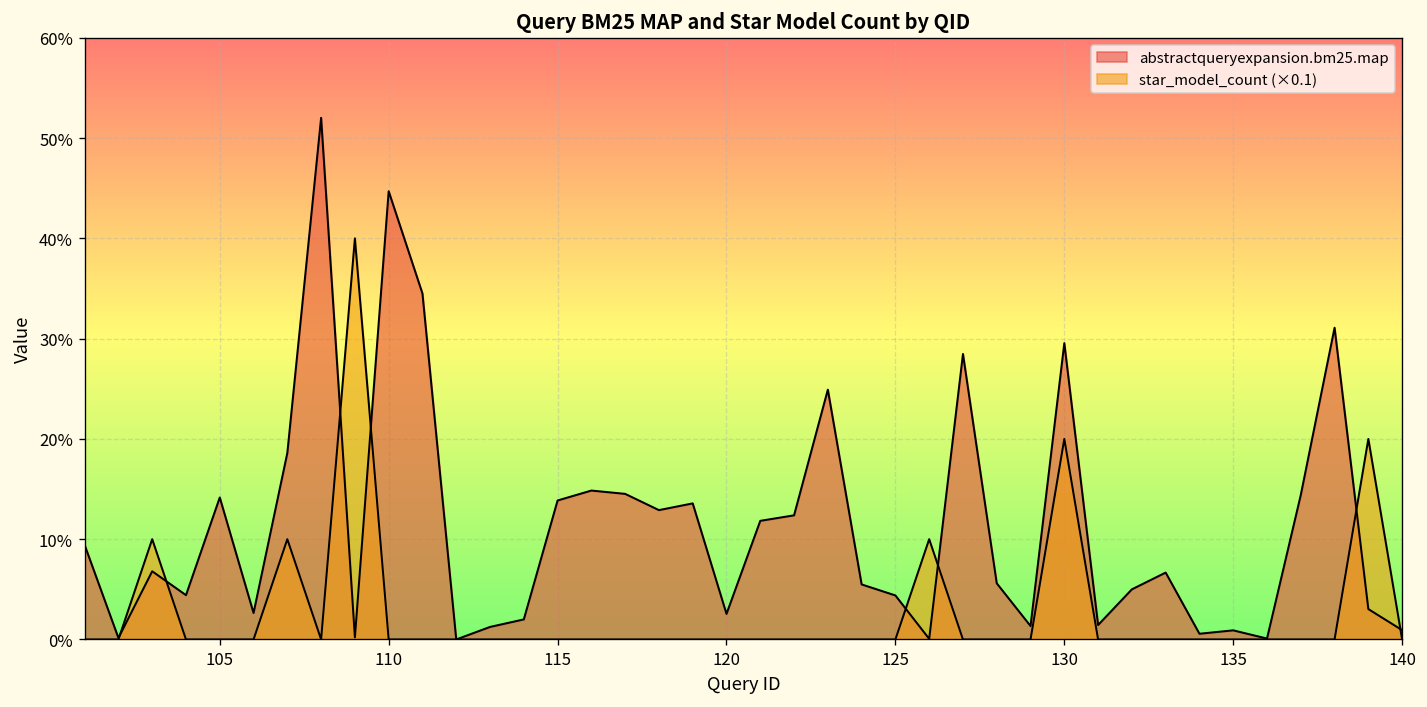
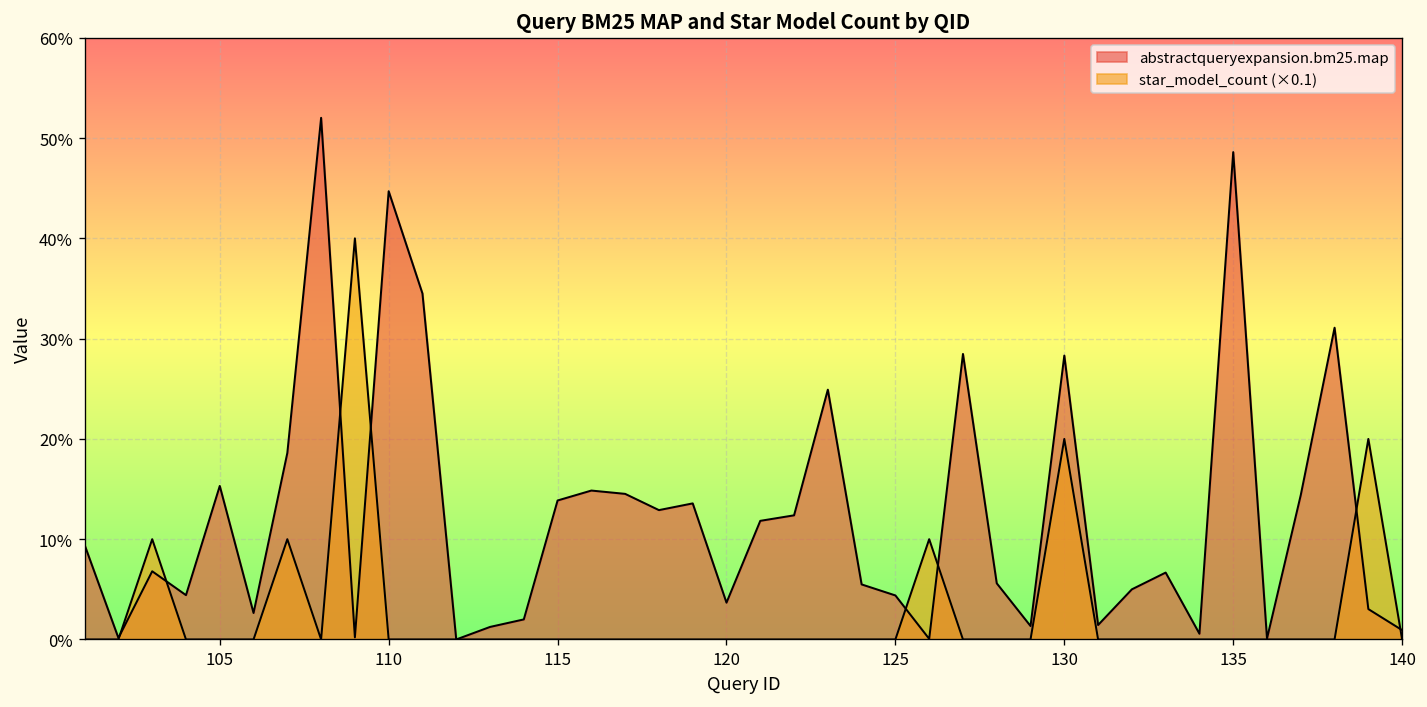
abstractqueryexpansion.bm25.map, 105: 14% -> 15%
abstractqueryexpansion.bm25.map, 120: 3% -> 4%
abstractqueryexpansion.bm25.map, 130: 30% -> 28%
abstractqueryexpansion.bm25.map, 135: 1% -> 49%
